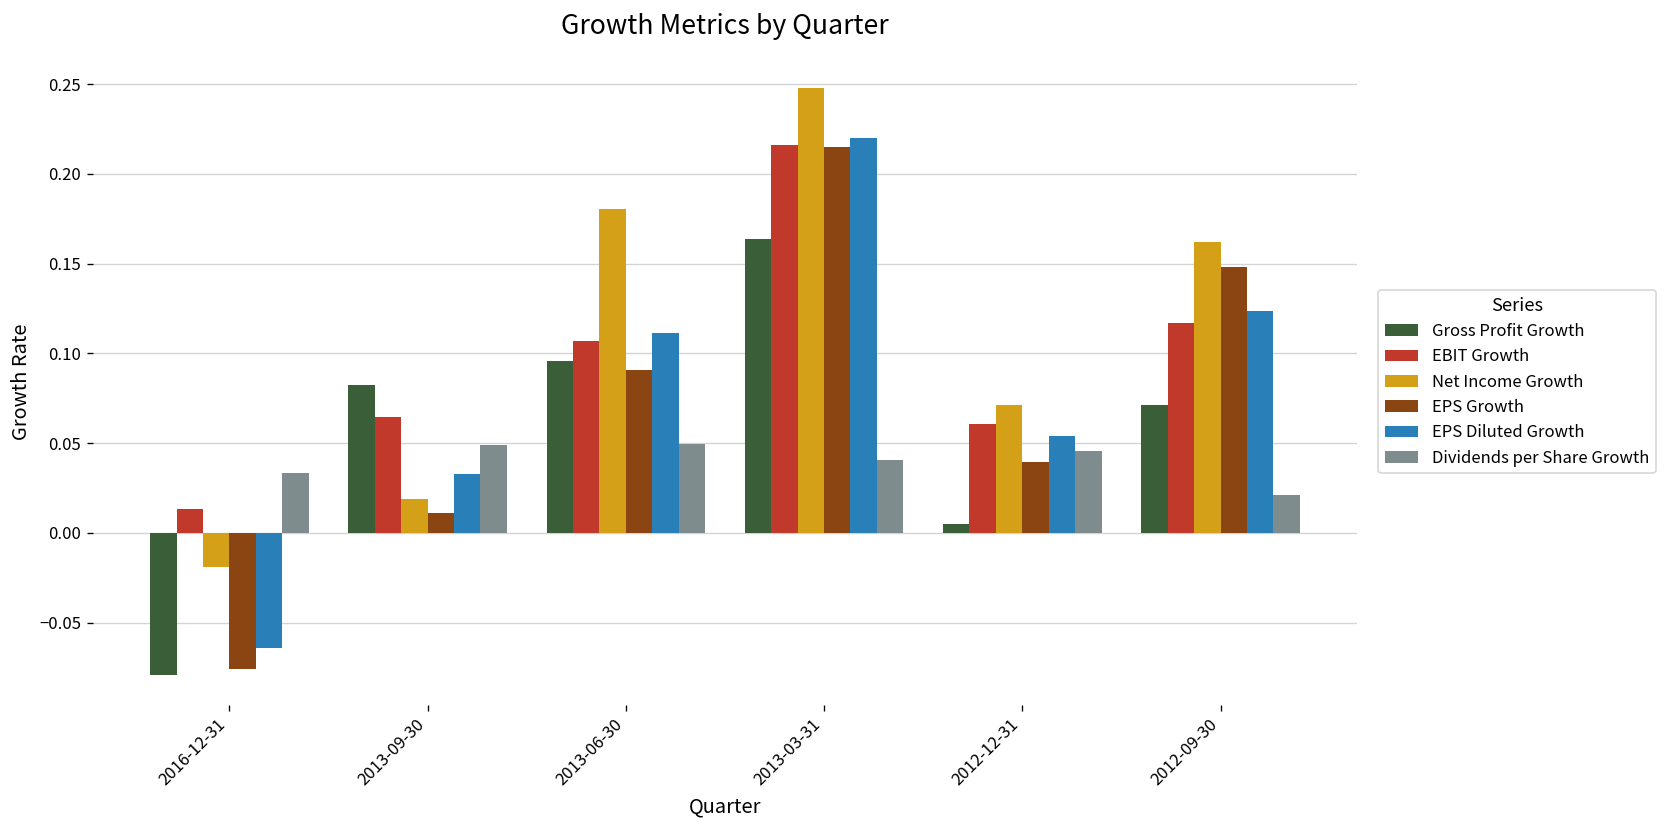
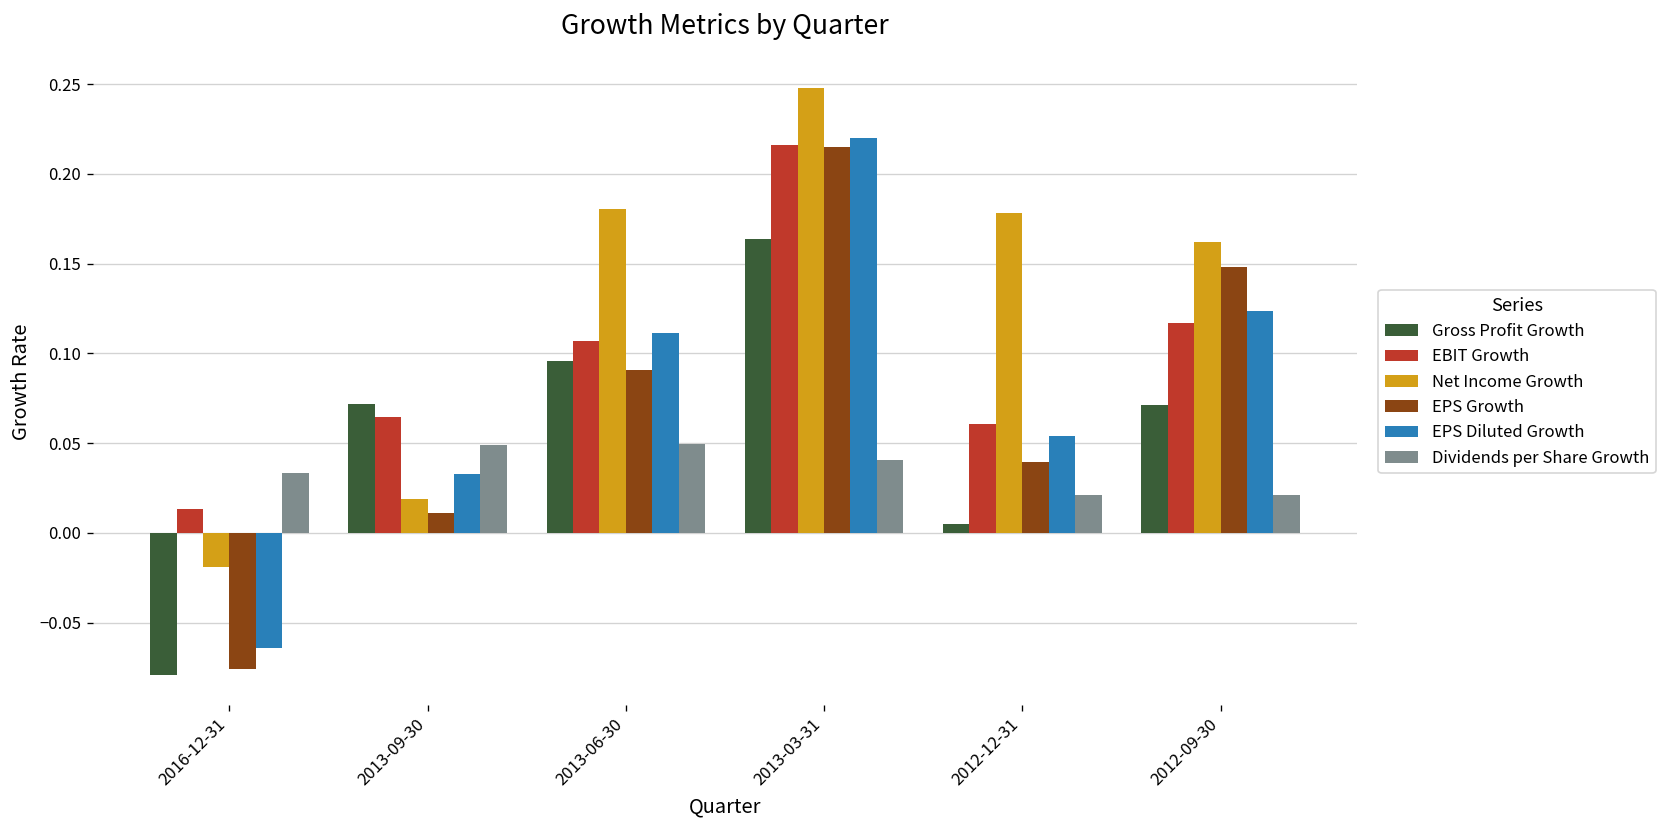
Gross Profit Growth, 2013-09-30: 0.082 -> 0.072
Net Income Growth, 2012-12-31: 0.071 -> 0.178
Dividends per Share Growth, 2012-12-31: 0.046 -> 0.021
